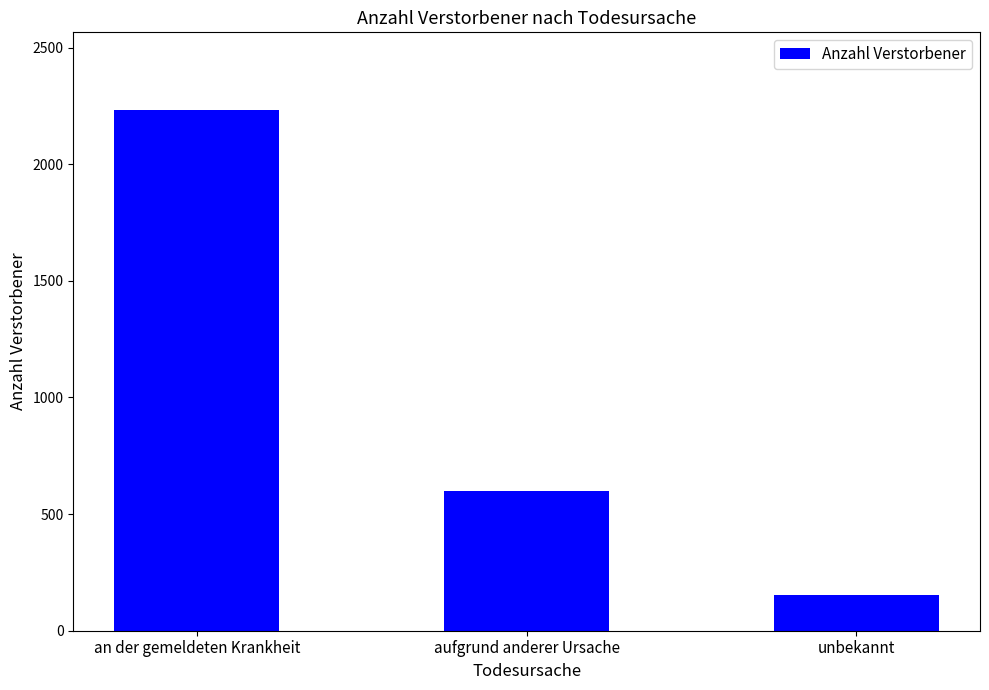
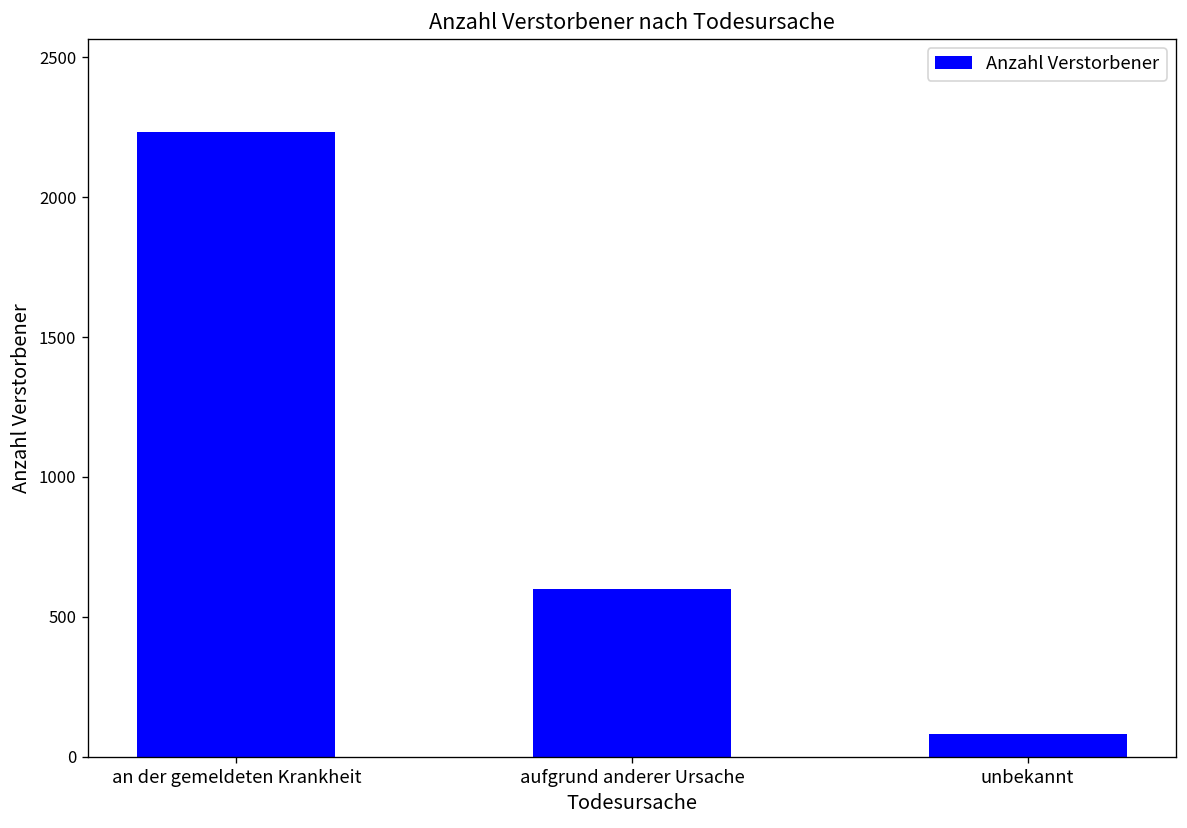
unbekannt: 160 -> 80
